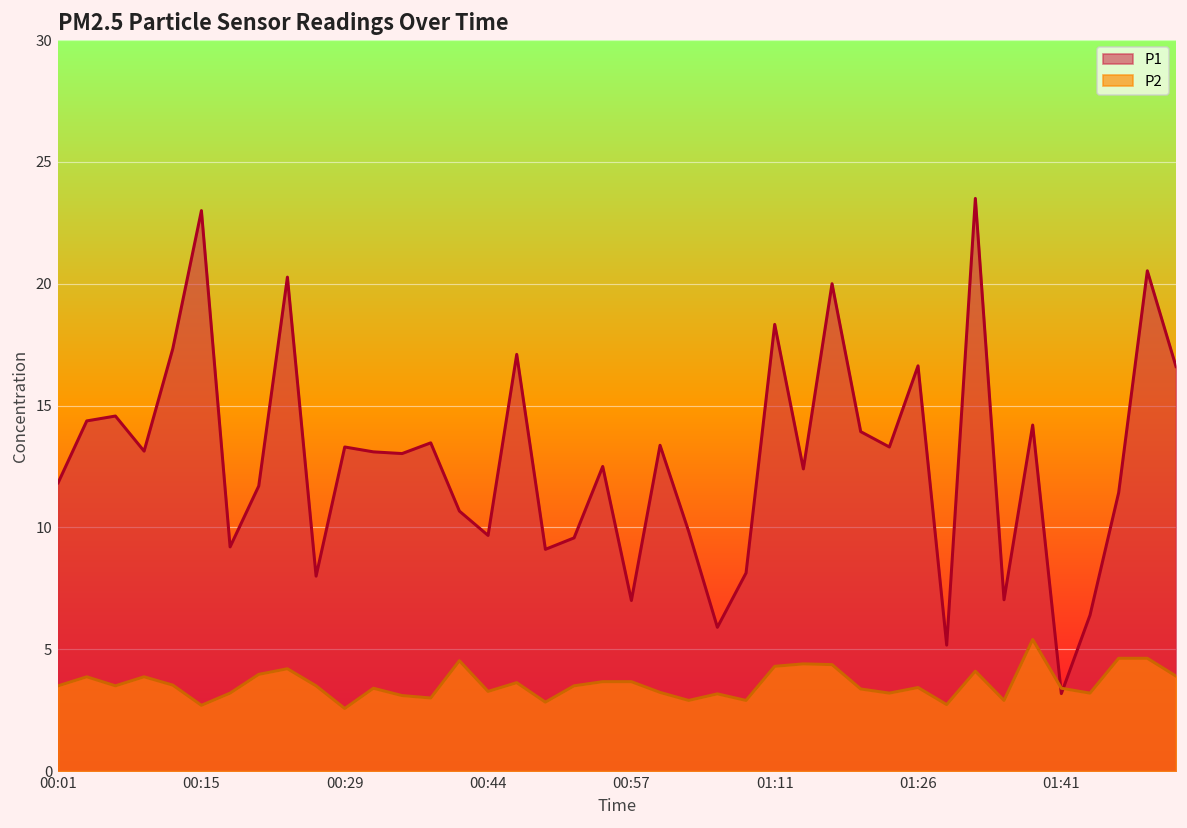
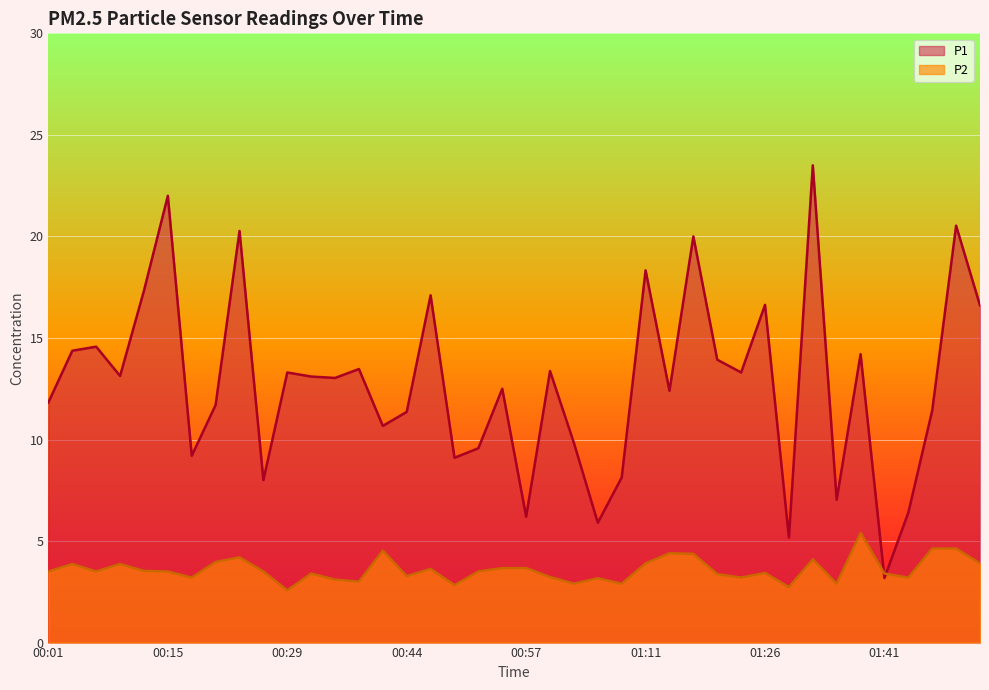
P1, 00:15: 23 -> 22
P2, 00:15: 2.7 -> 3.5
P1, 00:44: 9.7 -> 11.4
P1, 00:57: 7.0 -> 6.2
P2, 01:11: 4.3 -> 3.9
